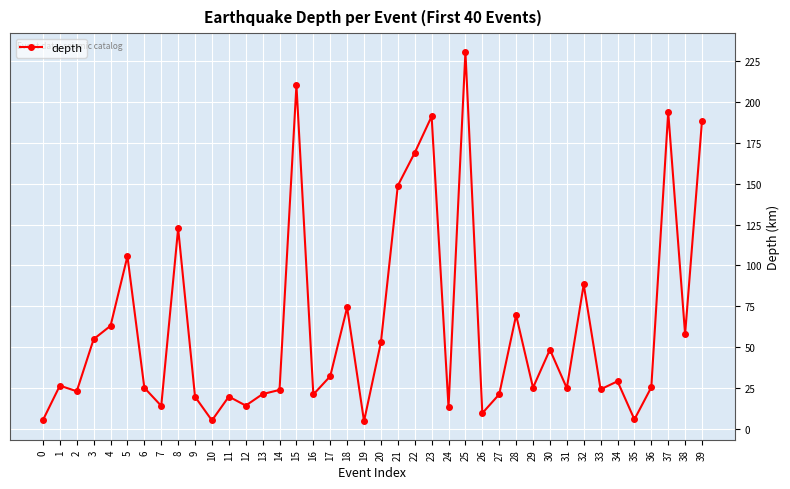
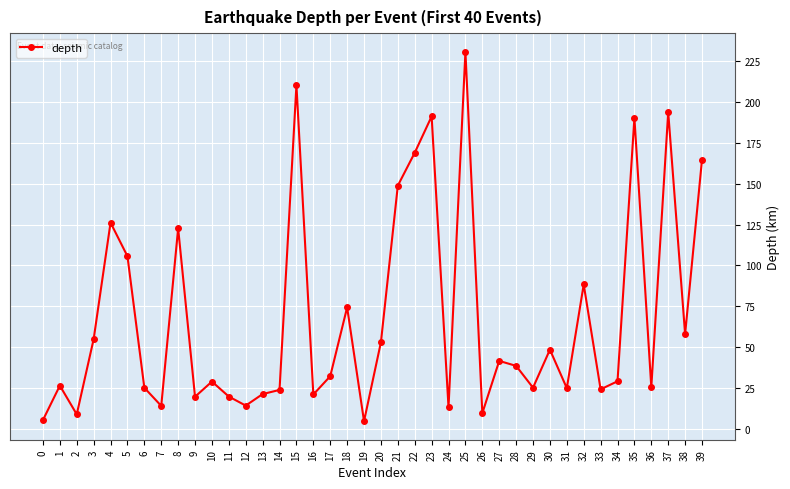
2: 23 -> 9
4: 63 -> 126
10: 5 -> 29
27: 21 -> 42
28: 70 -> 39
35: 6 -> 190
39: 188 -> 165
